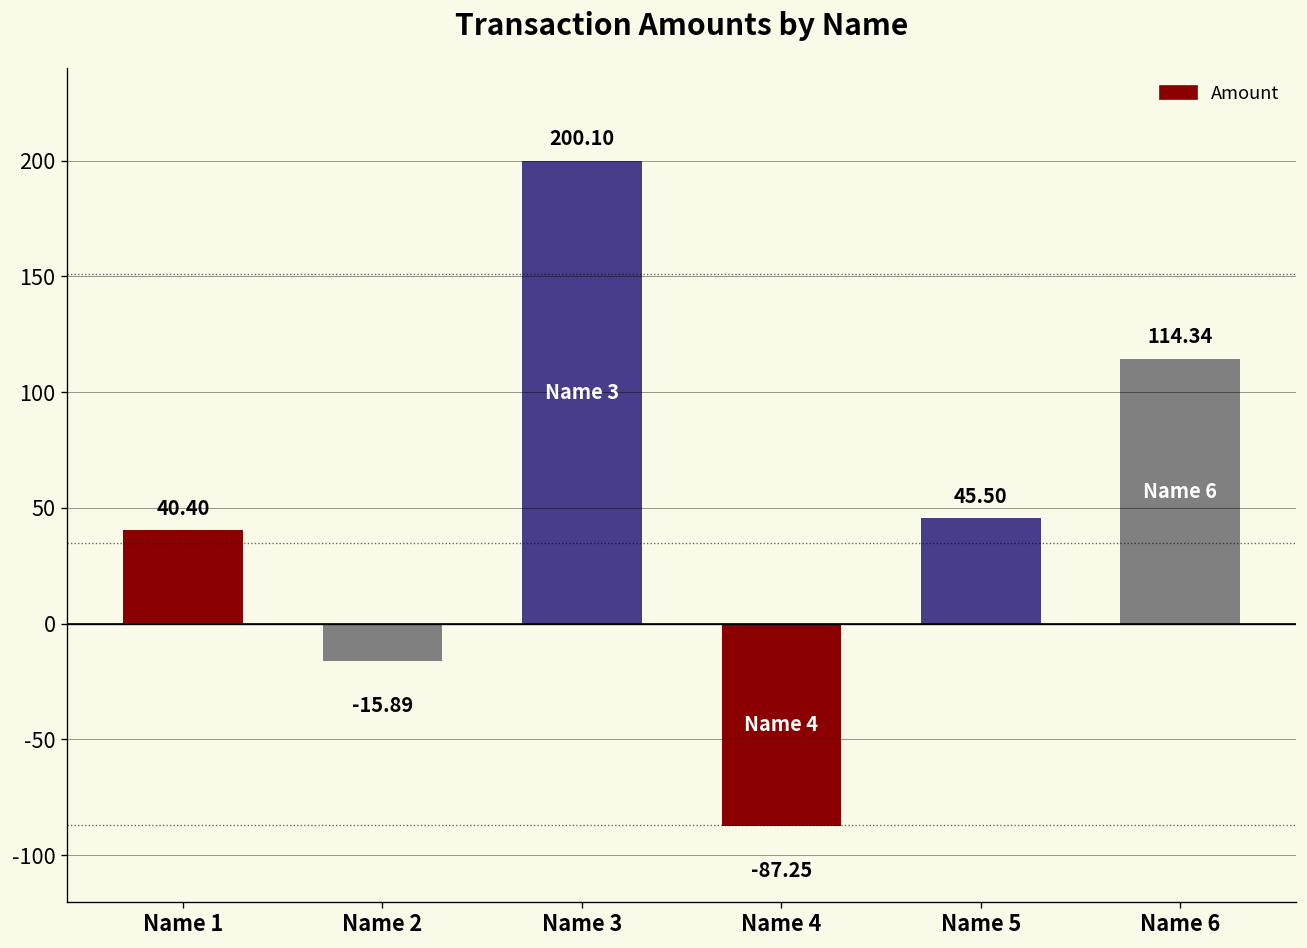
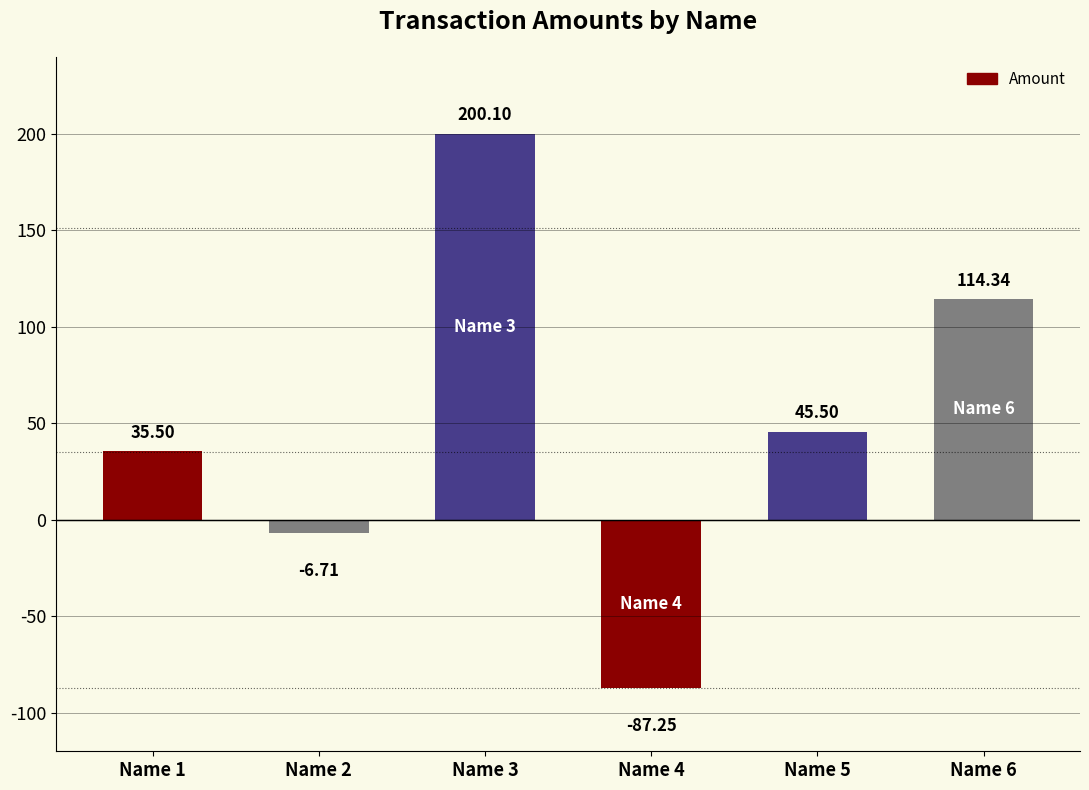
Name 1: 40.40 -> 35.50
Name 2: -15.89 -> -6.71
